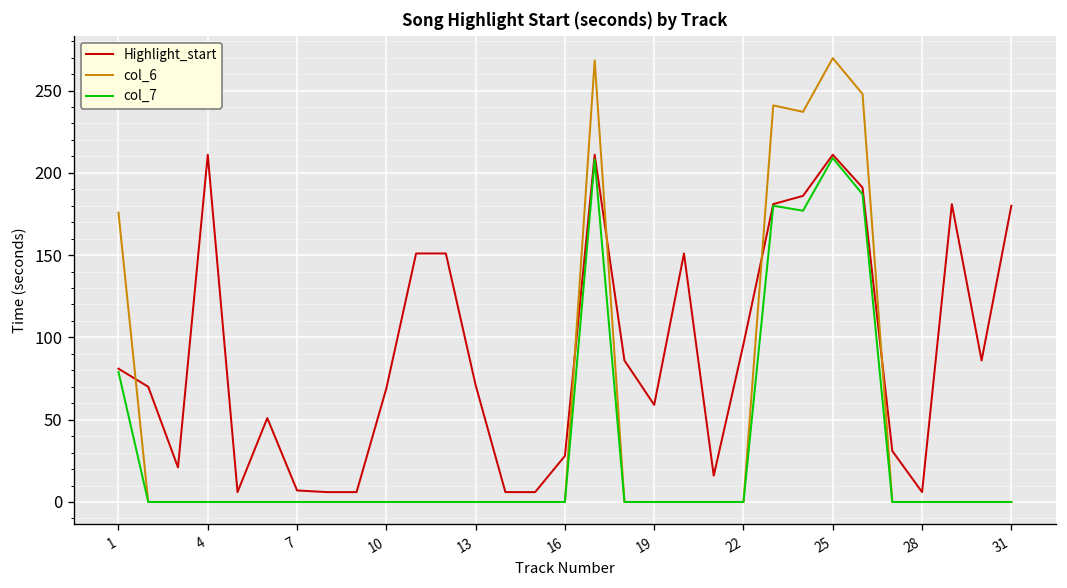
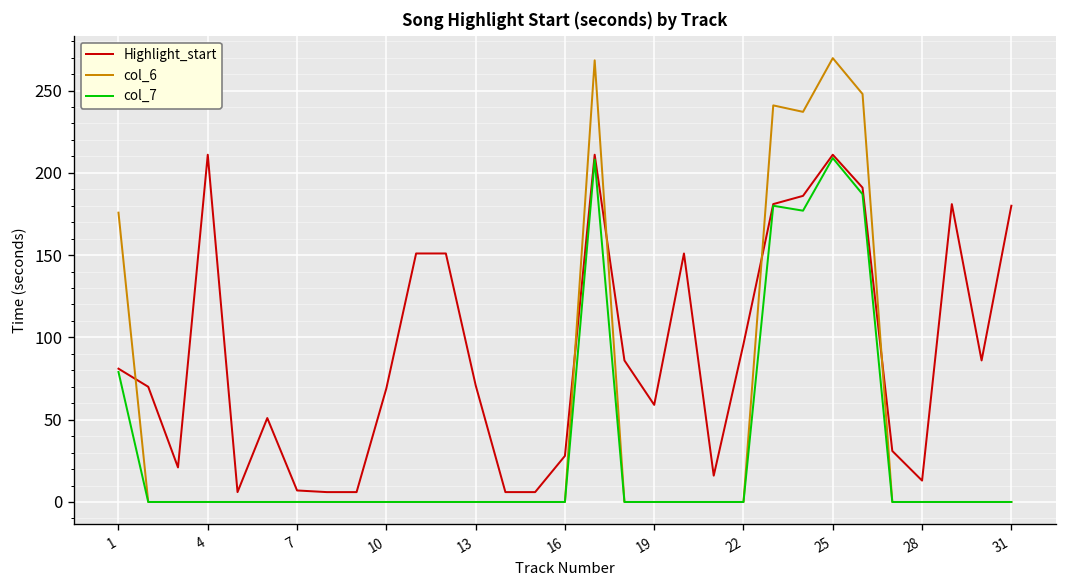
Highlight_start, 28: 6 -> 13
